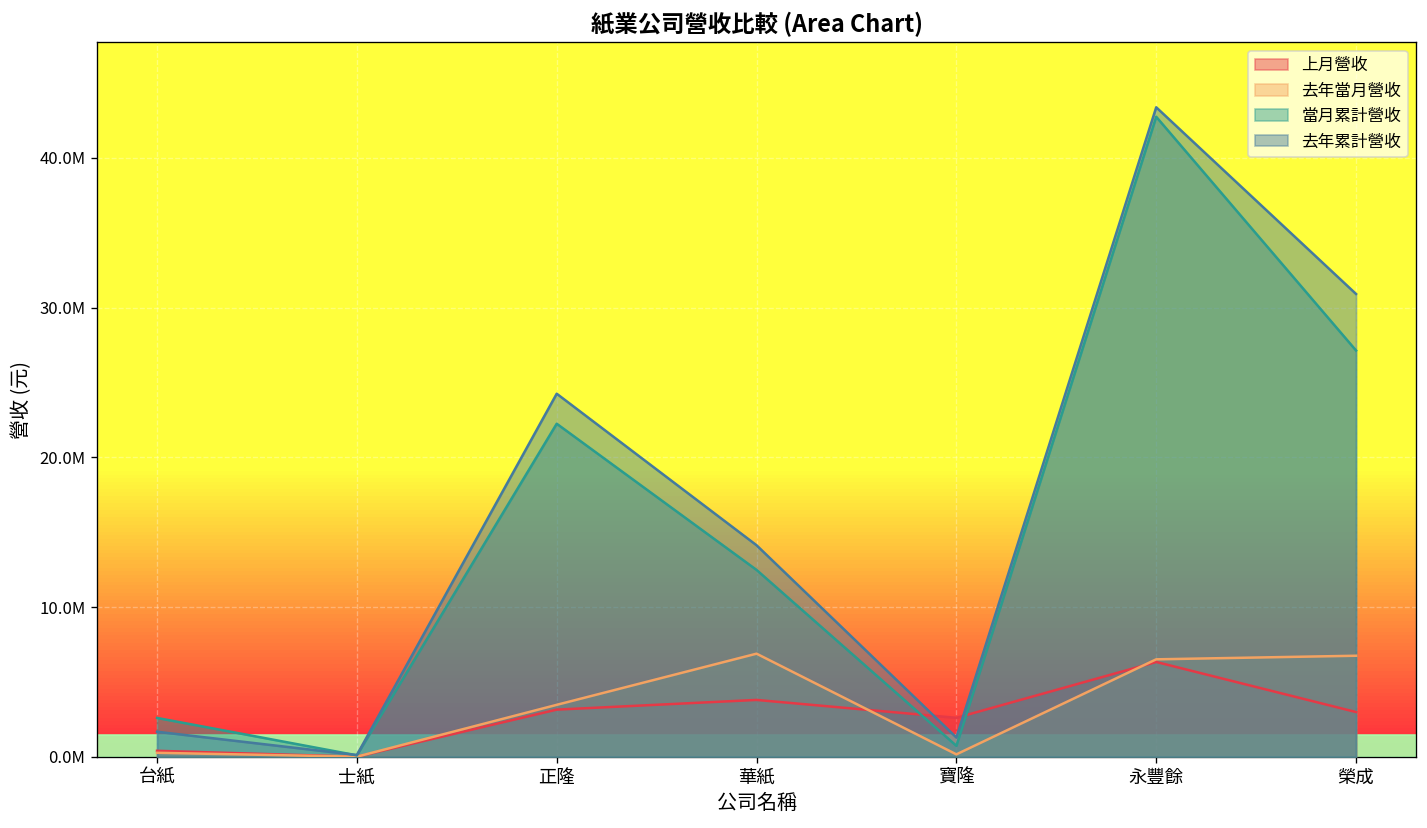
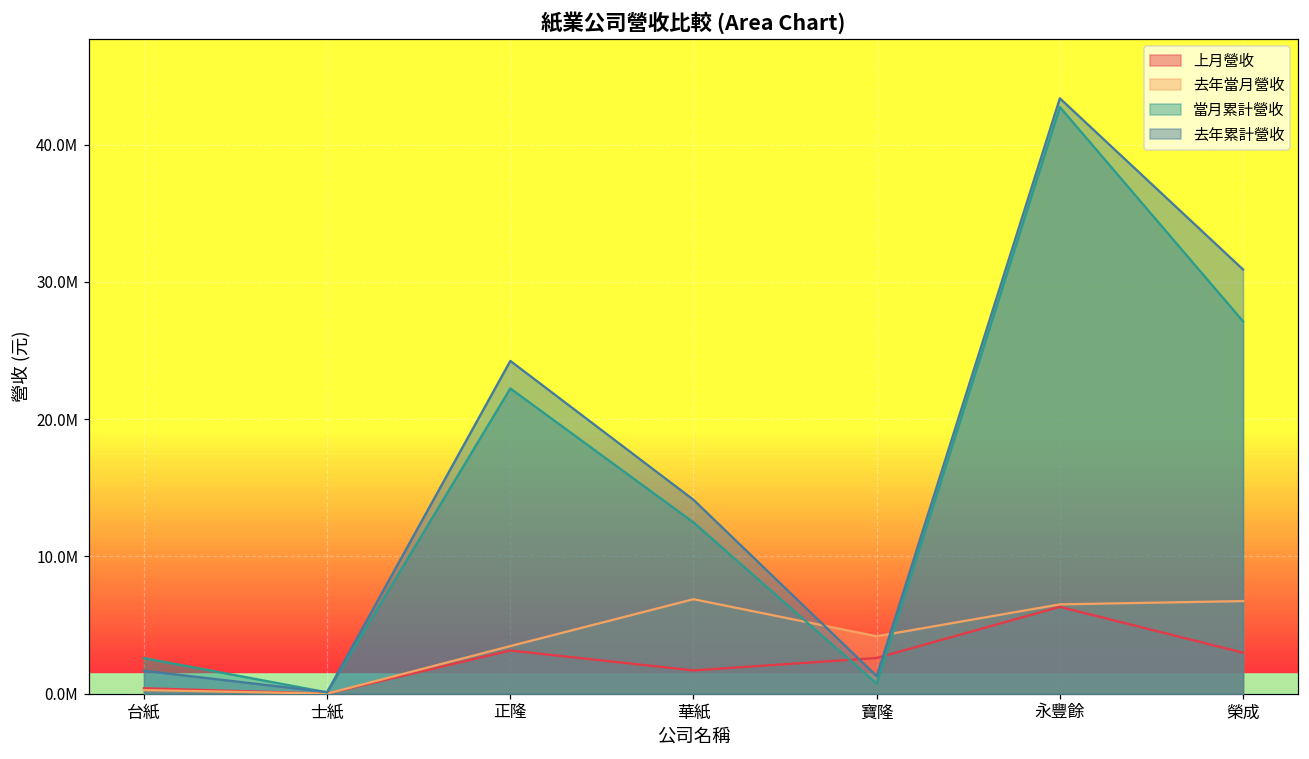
上月營收, 華紙: 3800000 -> 1700000
去年當月營收, 寶隆: 200000 -> 4200000
